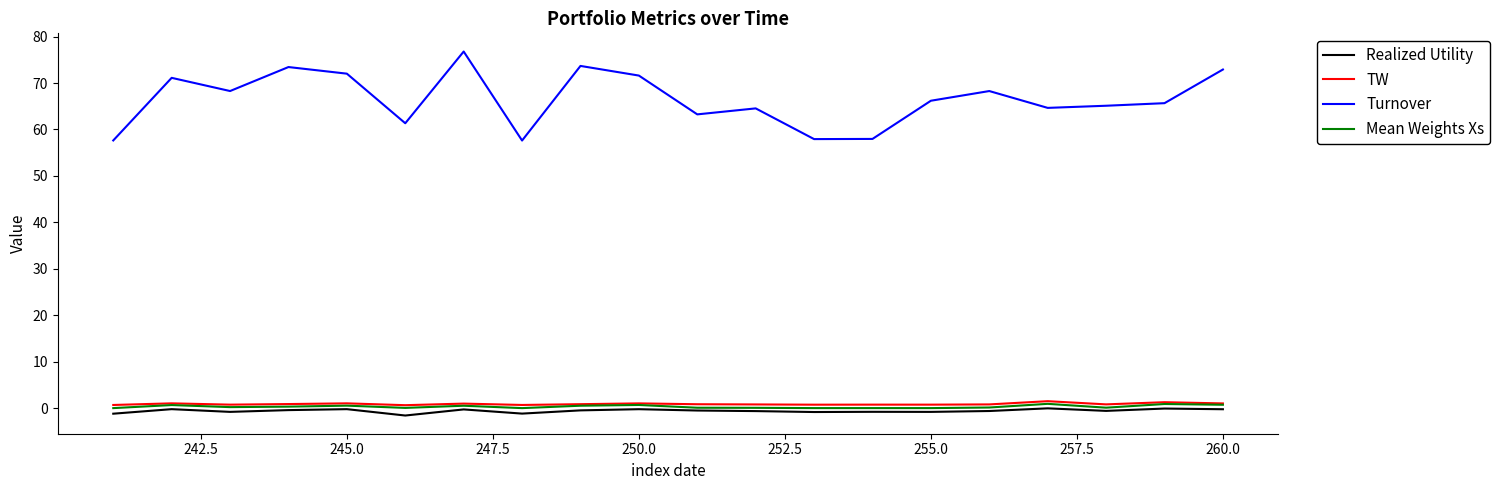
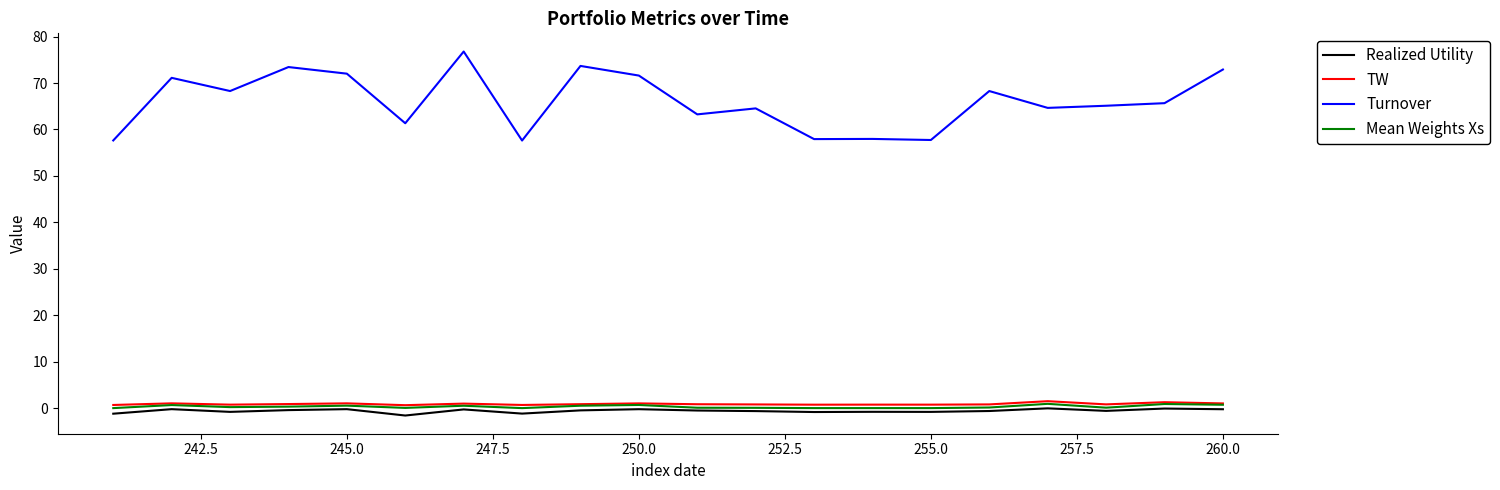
Turnover, 255.0: 66 -> 58
